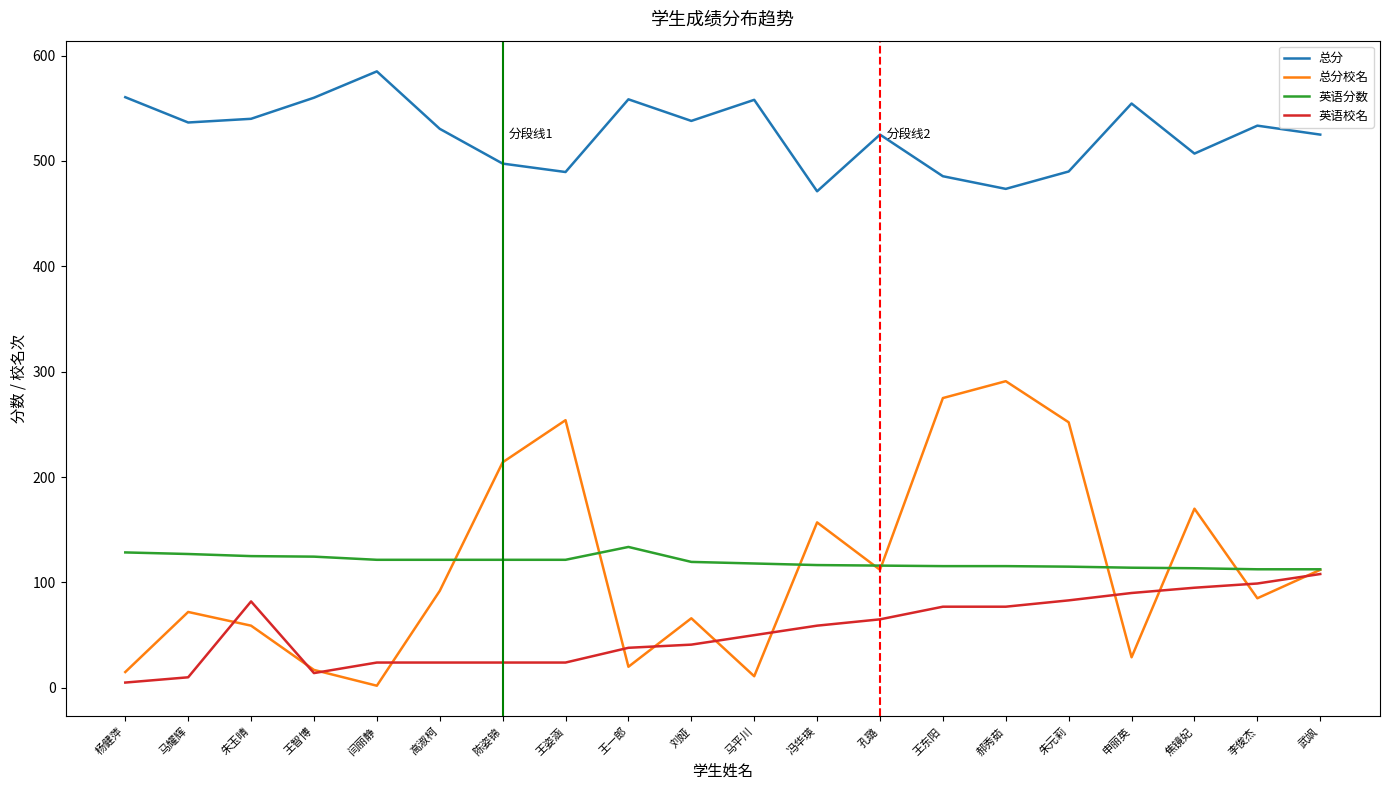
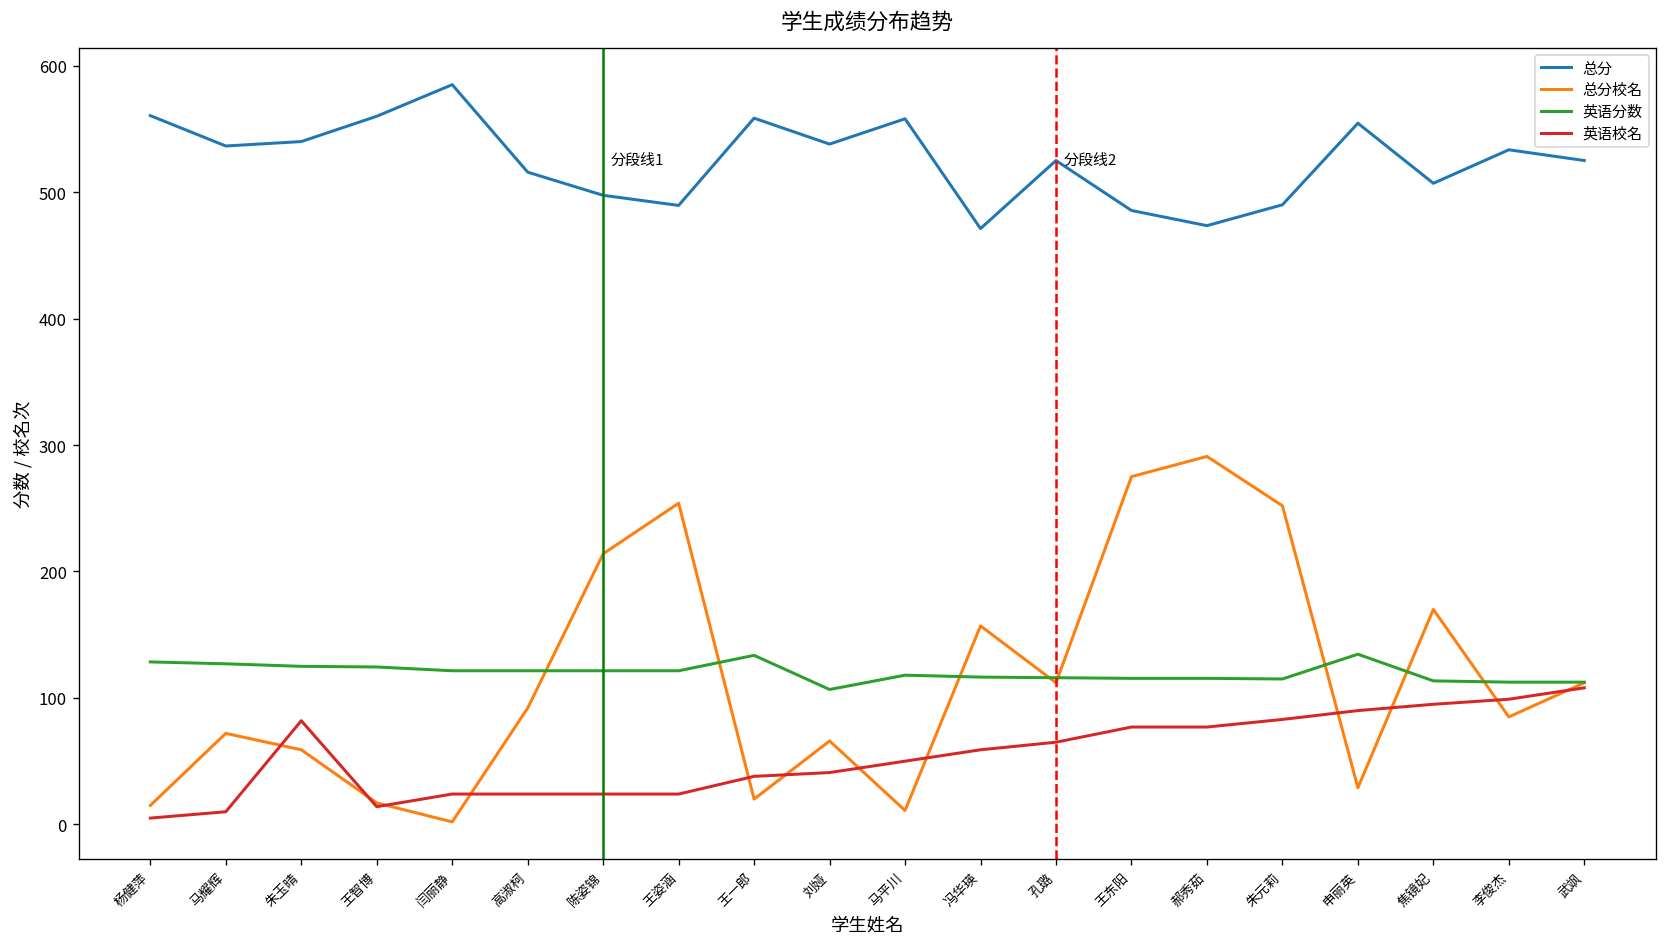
总分, 高淑柯: 531 -> 516
英语分数, 刘娅: 120 -> 107
英语分数, 申丽英: 114 -> 135
